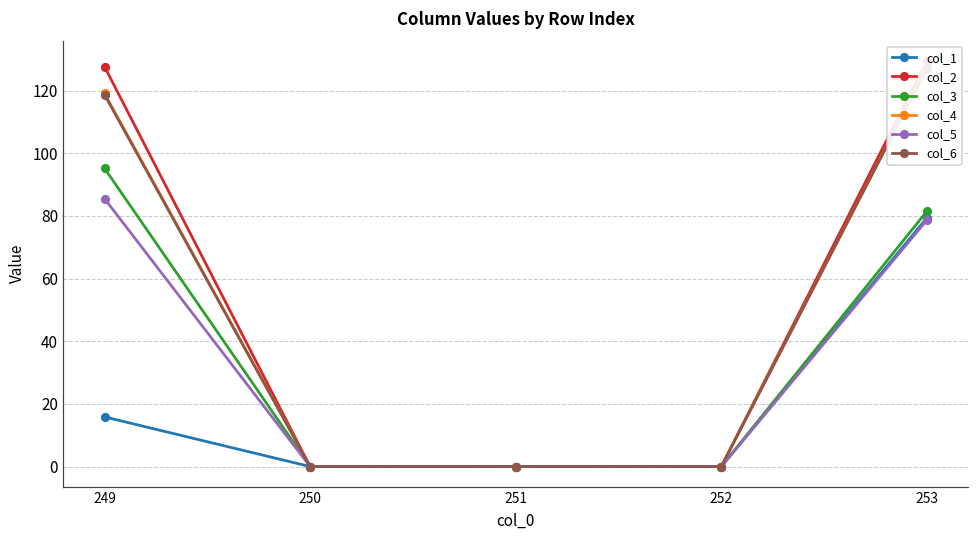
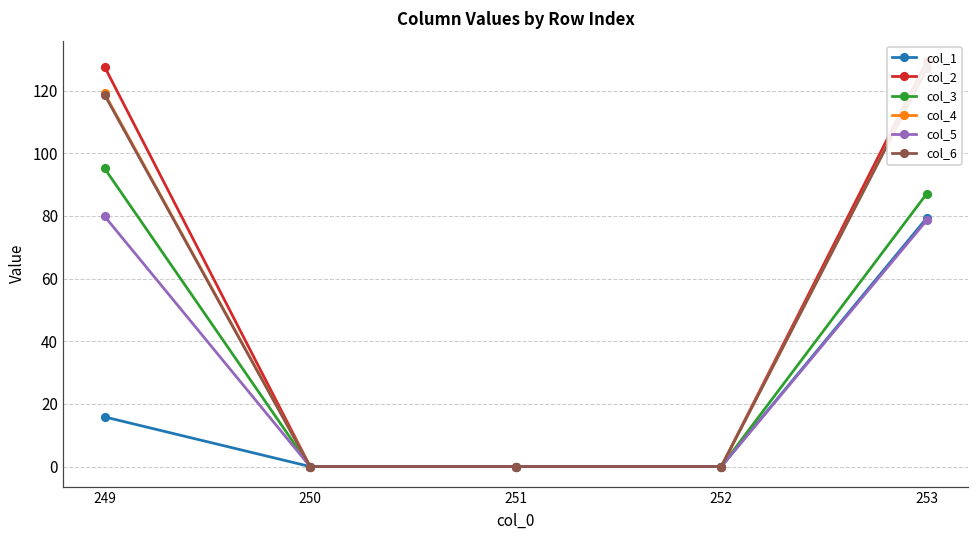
col_5, 249: 86 -> 80
col_3, 253: 81 -> 87
